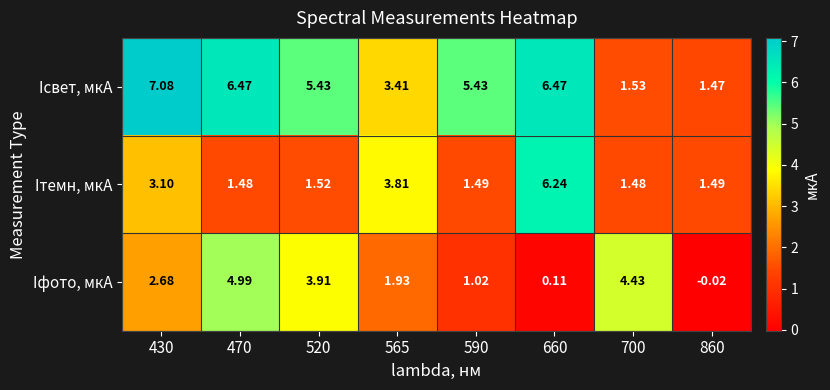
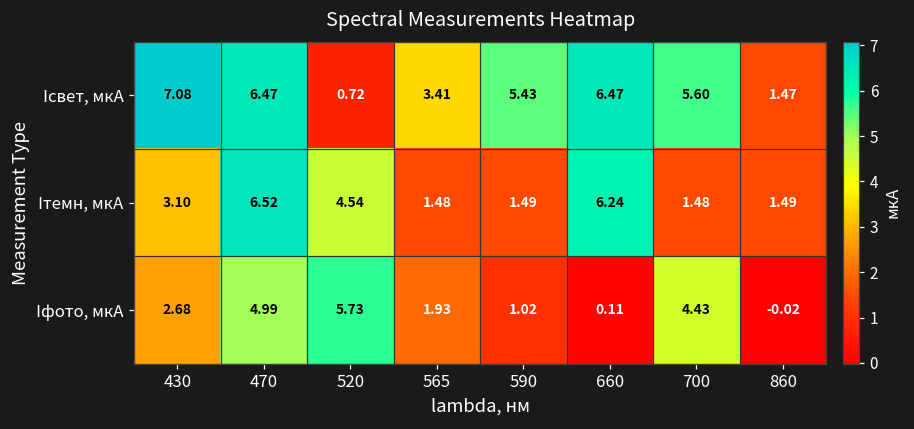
Iсвет, мкА, 520: 5.43 -> 0.72
Iсвет, мкА, 700: 1.53 -> 5.60
Iтемн, мкА, 470: 1.48 -> 6.52
Iтемн, мкА, 520: 1.52 -> 4.54
Iтемн, мкА, 565: 3.81 -> 1.48
Iфото, мкА, 520: 3.91 -> 5.73
